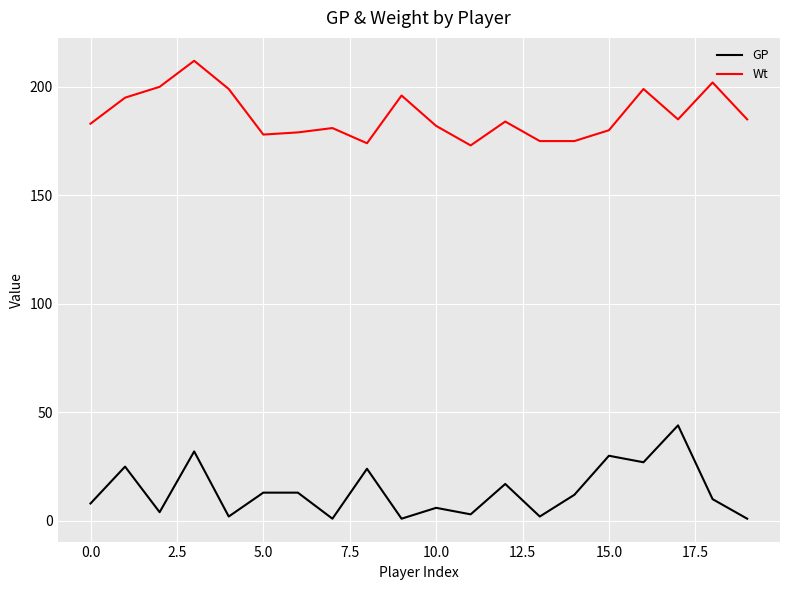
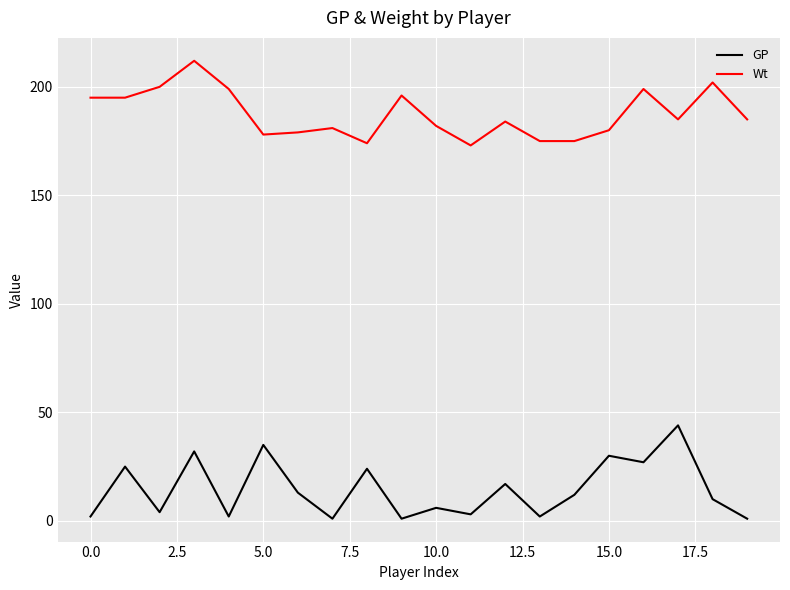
GP, 0.0: 8 -> 2
Wt, 0.0: 183 -> 195
GP, 5.0: 13 -> 35
